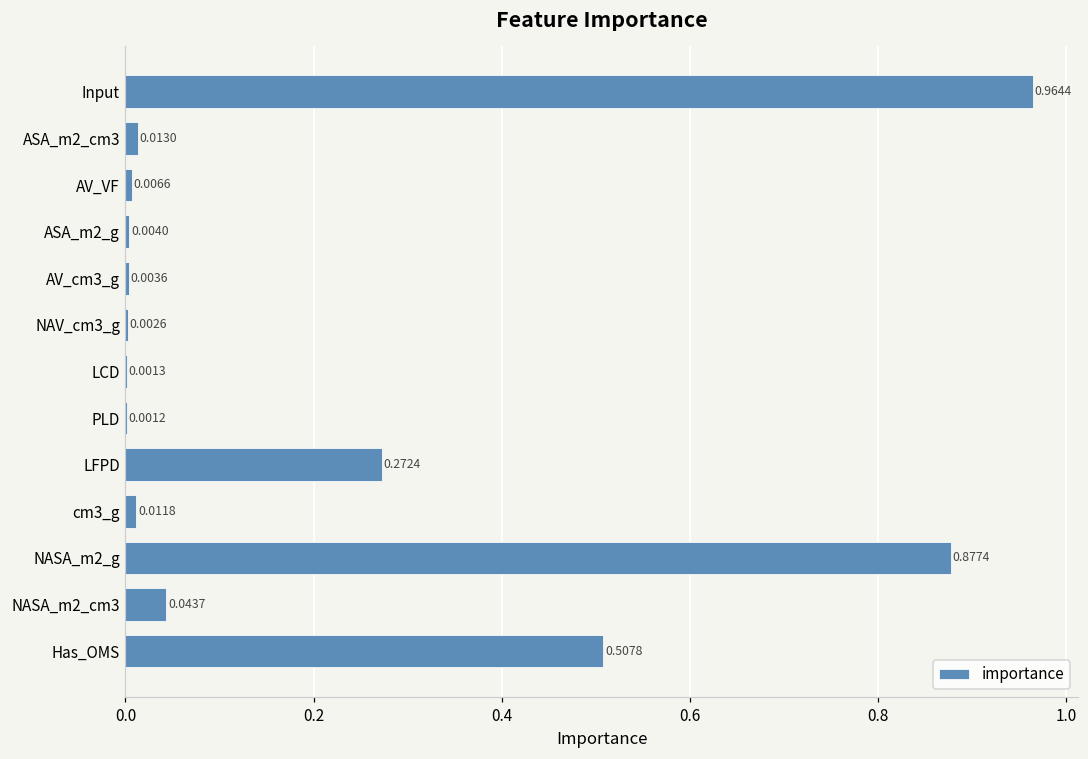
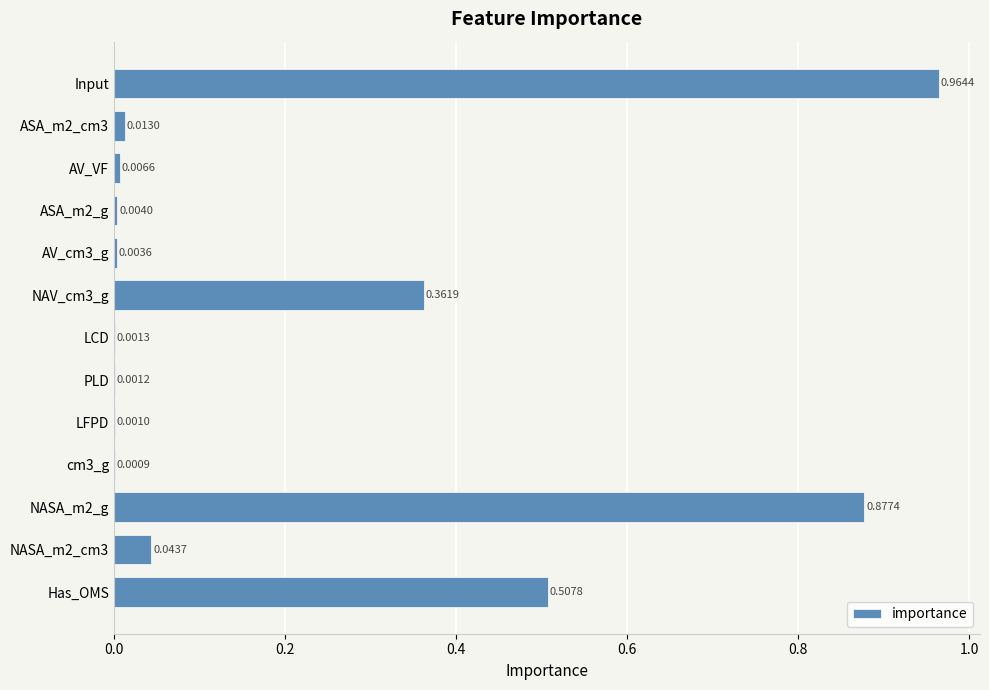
NAV_cm3_g: 0.0026 -> 0.3619
LFPD: 0.2724 -> 0.0010
cm3_g: 0.0118 -> 0.0009
